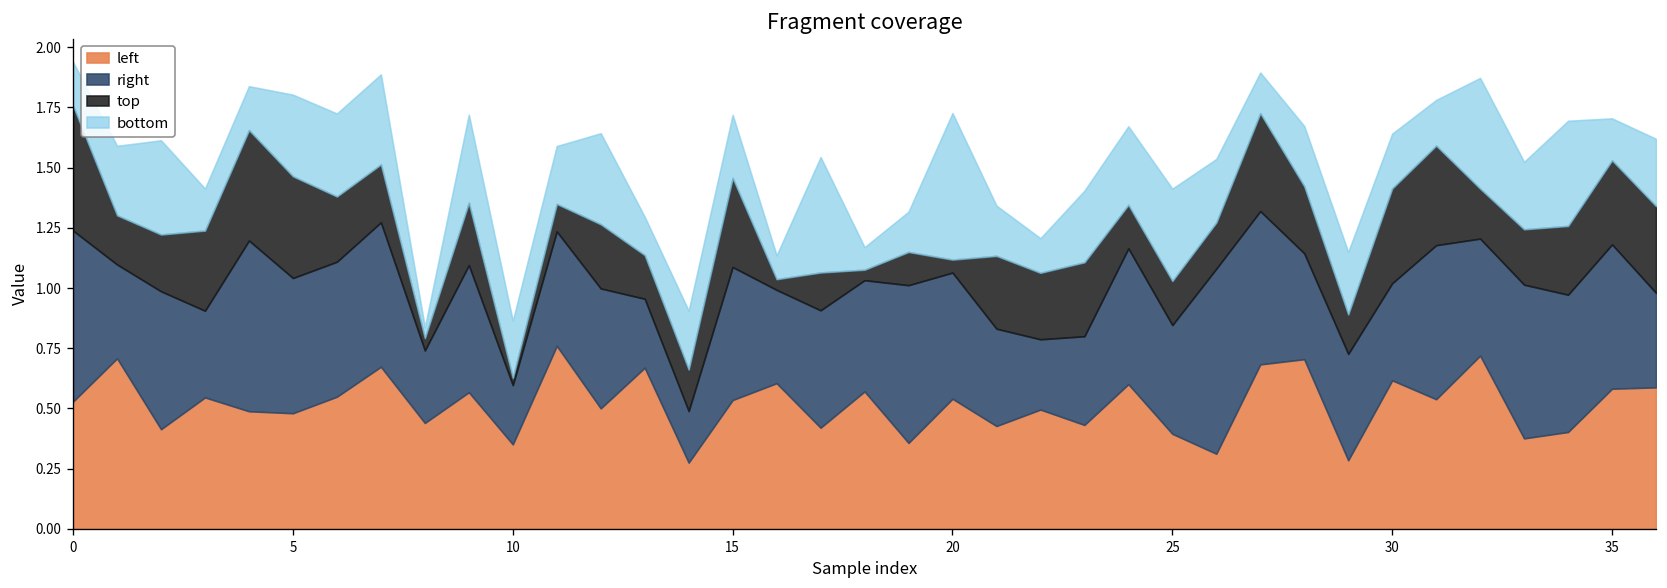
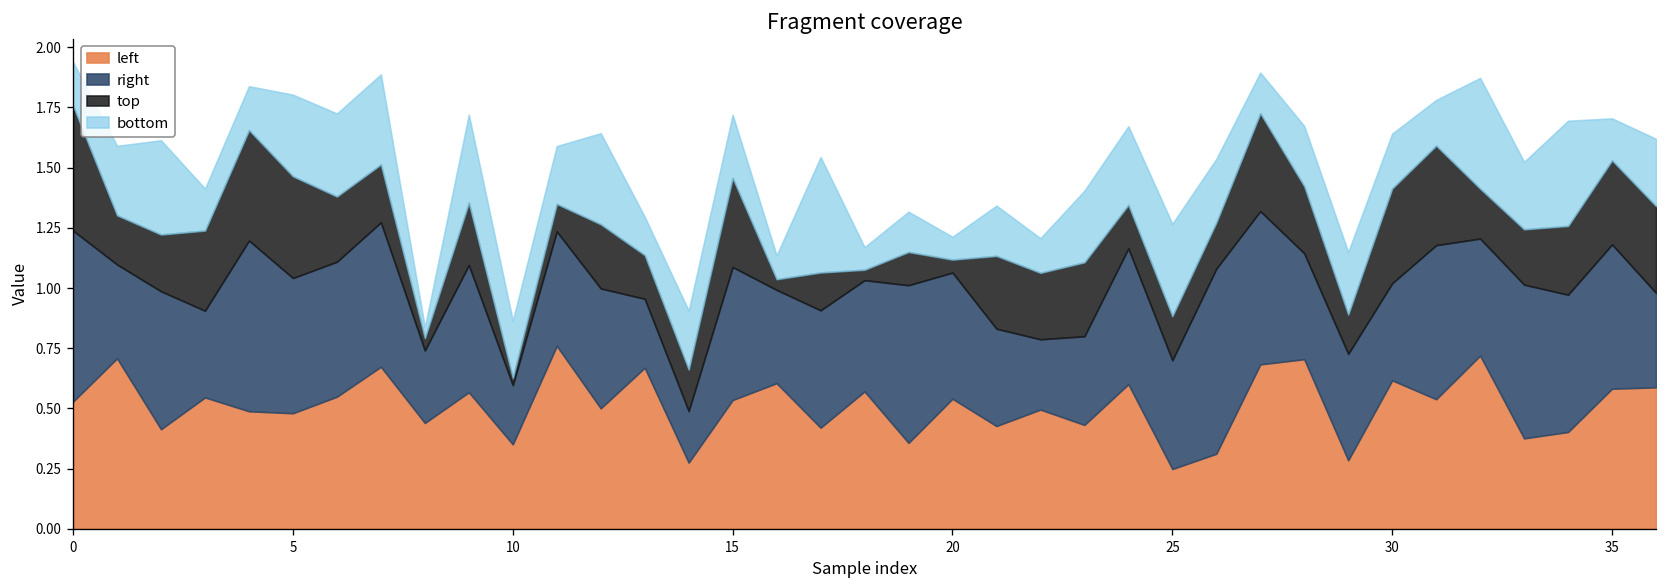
bottom, 20: 0.61 -> 0.09
left, 25: 0.39 -> 0.25
